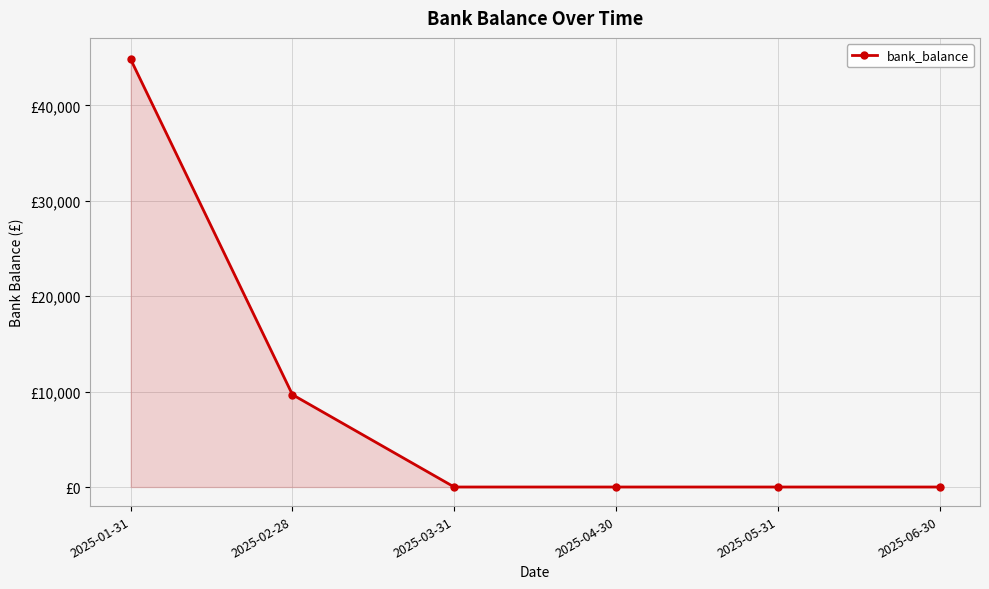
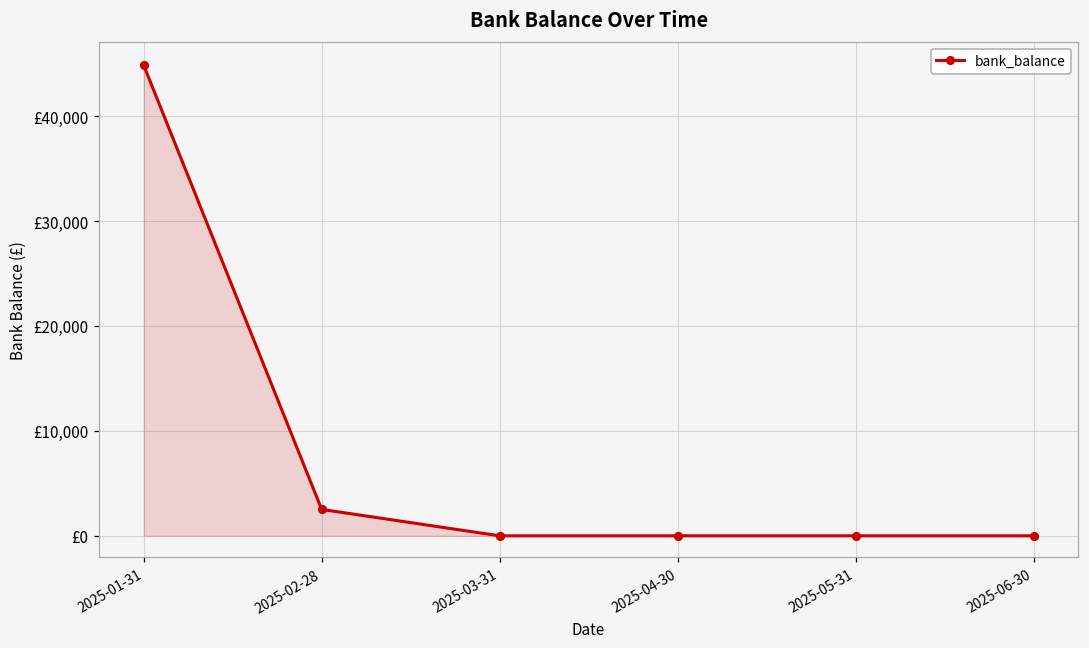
2025-02-28: £10,000 -> £3,000
